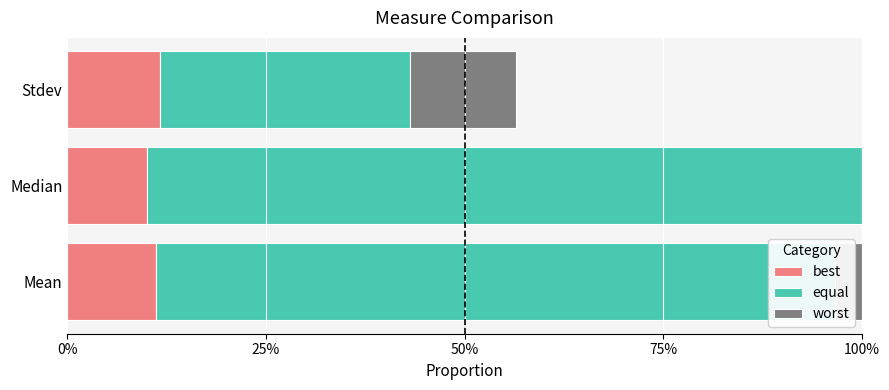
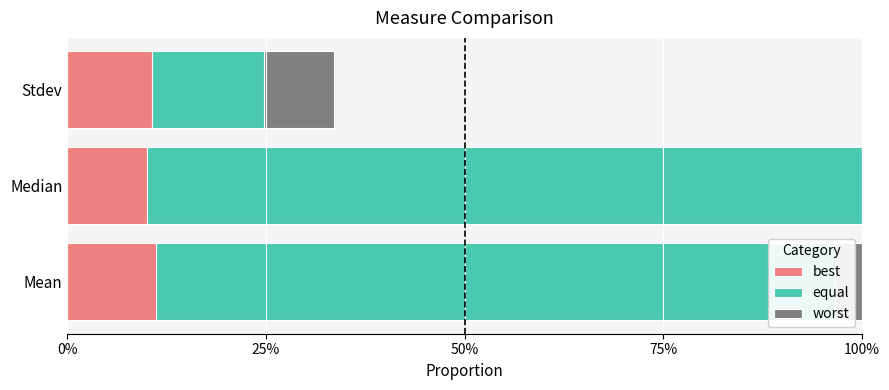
best, Stdev: 12% -> 11%
equal, Stdev: 31% -> 14%
worst, Stdev: 13% -> 9%
